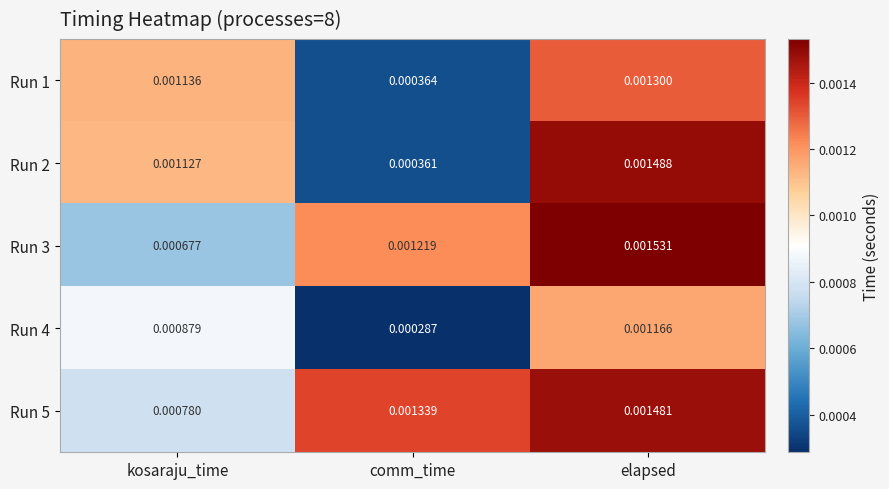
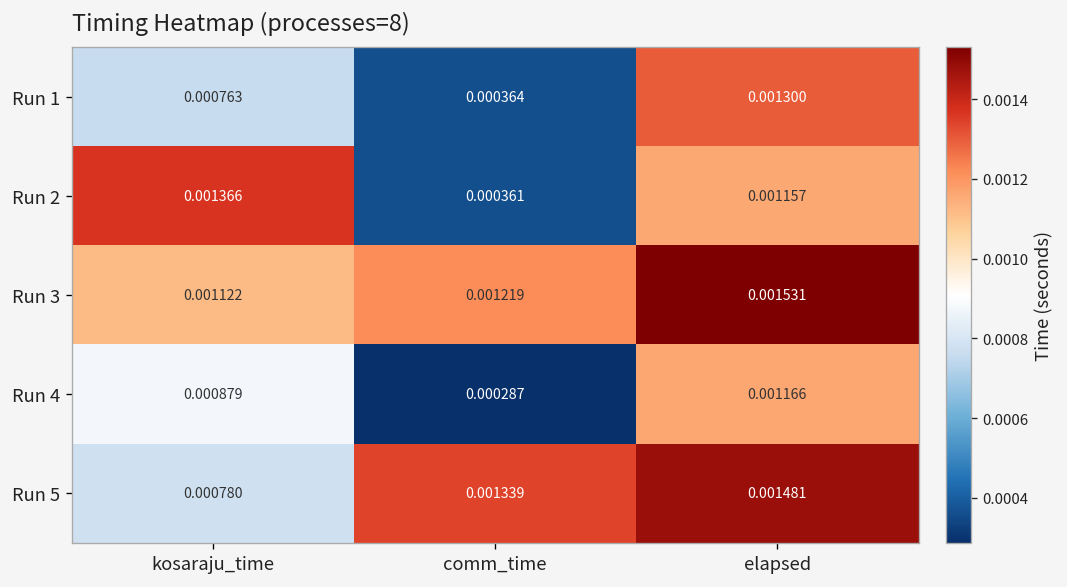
Run 1, kosaraju_time: 0.001136 -> 0.000763
Run 2, kosaraju_time: 0.001127 -> 0.001366
Run 2, elapsed: 0.001488 -> 0.001157
Run 3, kosaraju_time: 0.000677 -> 0.001122
